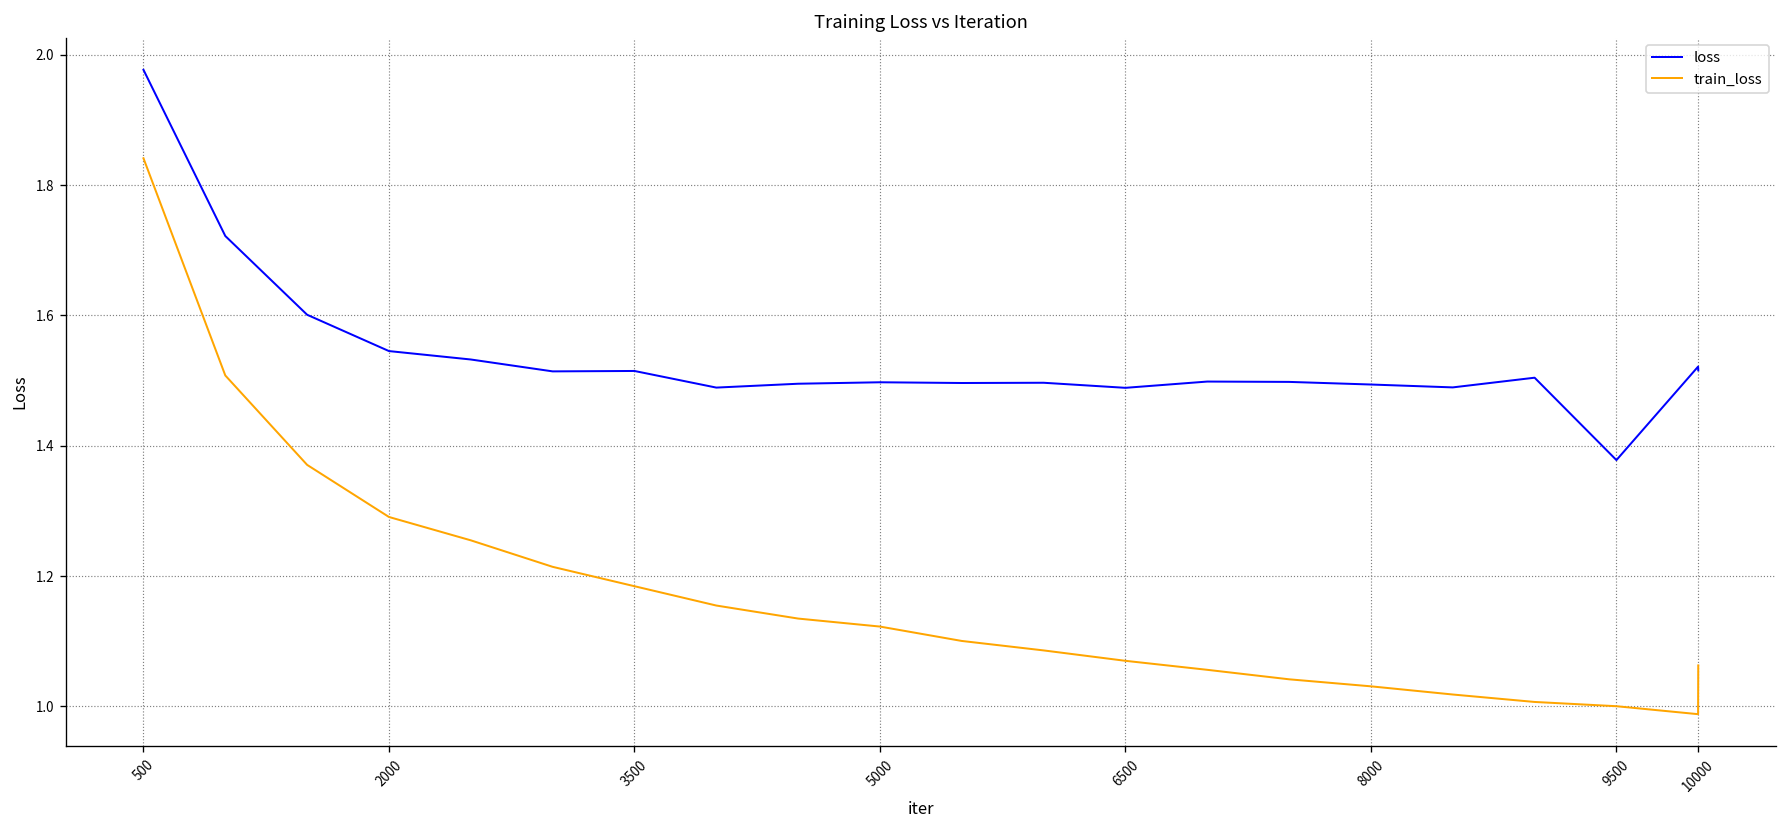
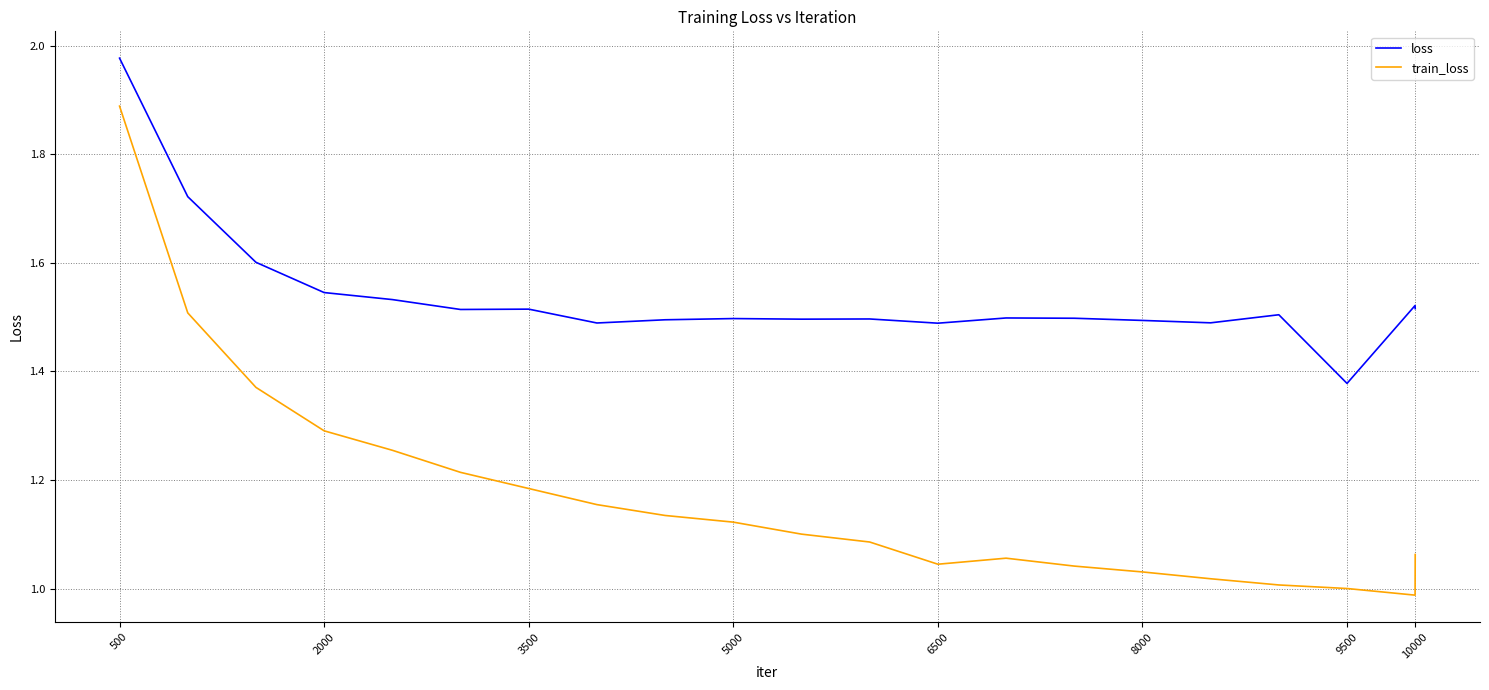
train_loss, 500: 1.84 -> 1.89
train_loss, 6500: 1.07 -> 1.05
